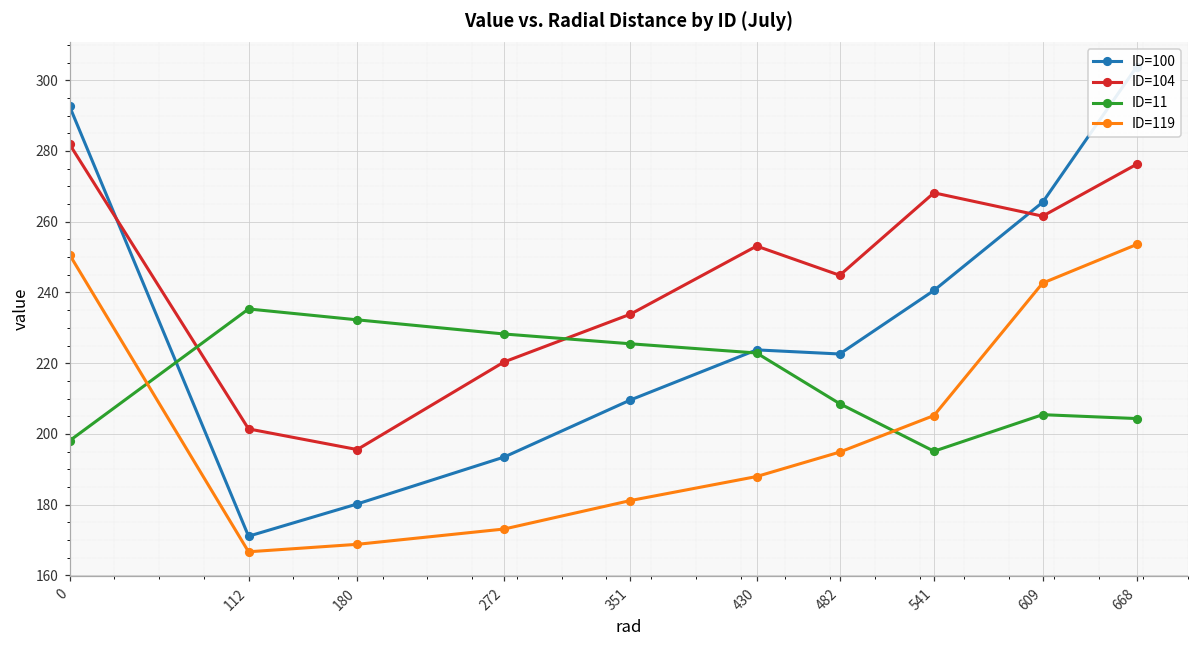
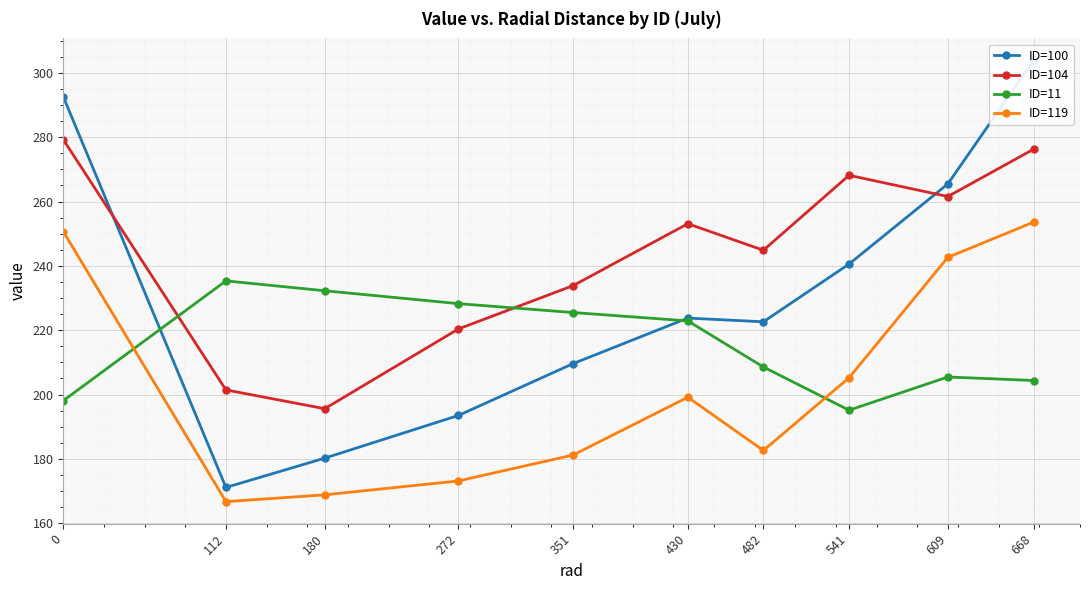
ID=104, 0: 282 -> 279
ID=119, 430: 188 -> 199
ID=119, 482: 195 -> 183
